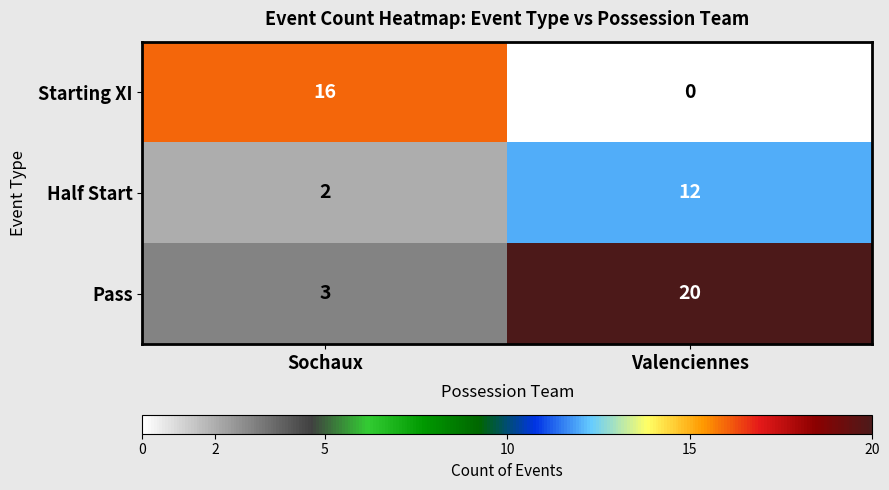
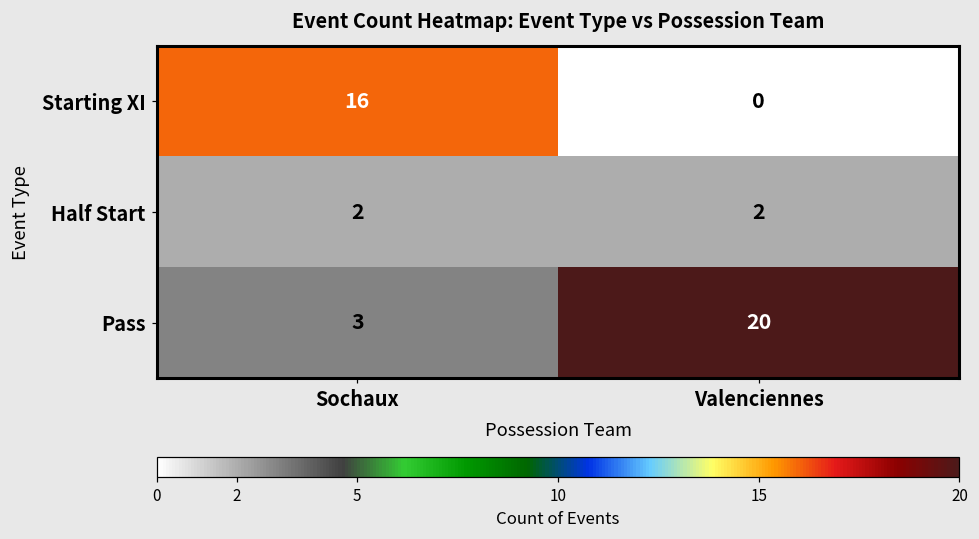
Half Start, Valenciennes: 12 -> 2
